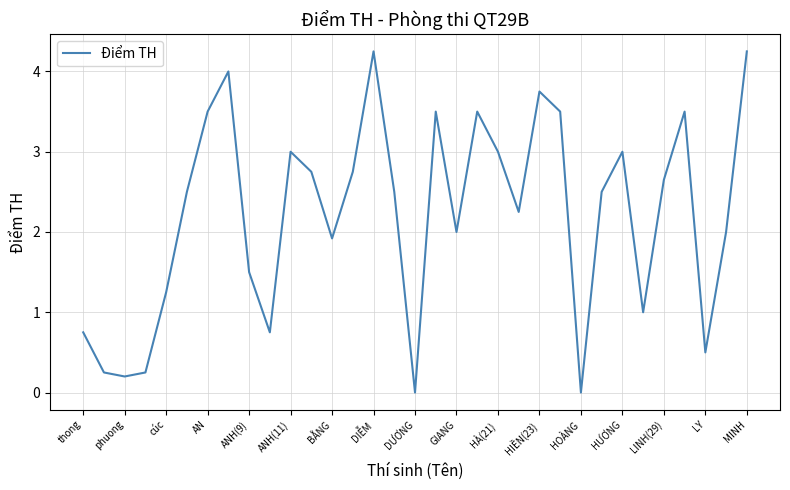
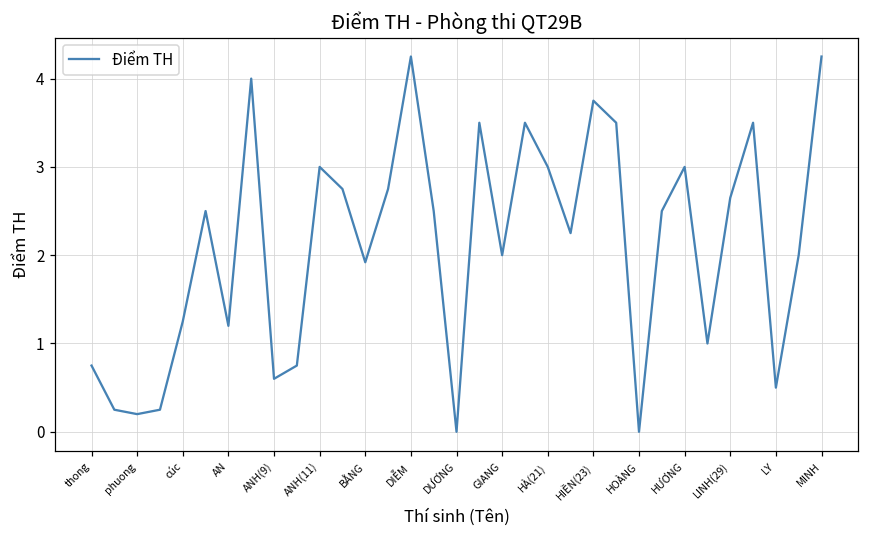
AN: 3.5 -> 1.2
ANH(9): 1.5 -> 0.6
